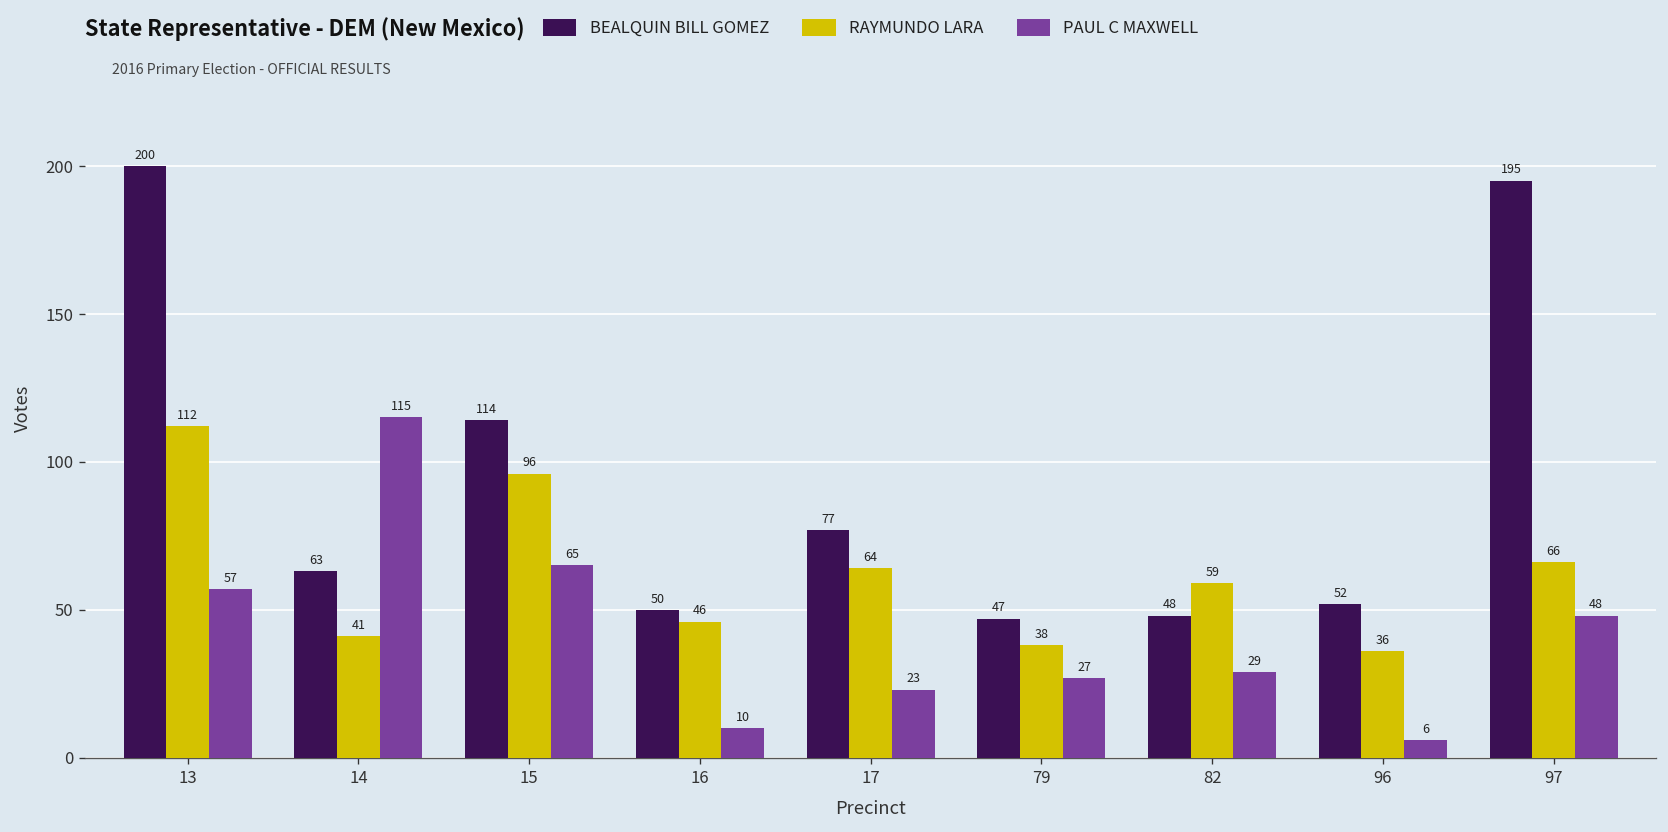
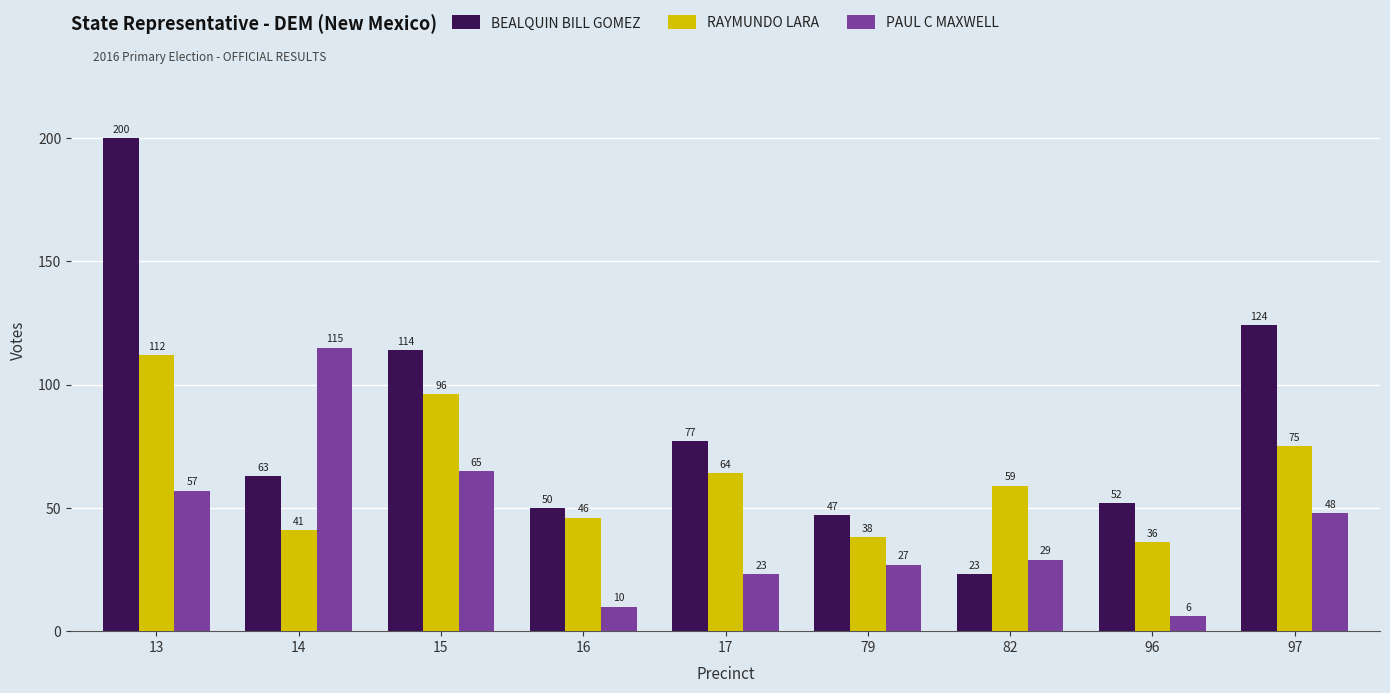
BEALQUIN BILL GOMEZ, 82: 48 -> 23
BEALQUIN BILL GOMEZ, 97: 195 -> 124
RAYMUNDO LARA, 97: 66 -> 75
